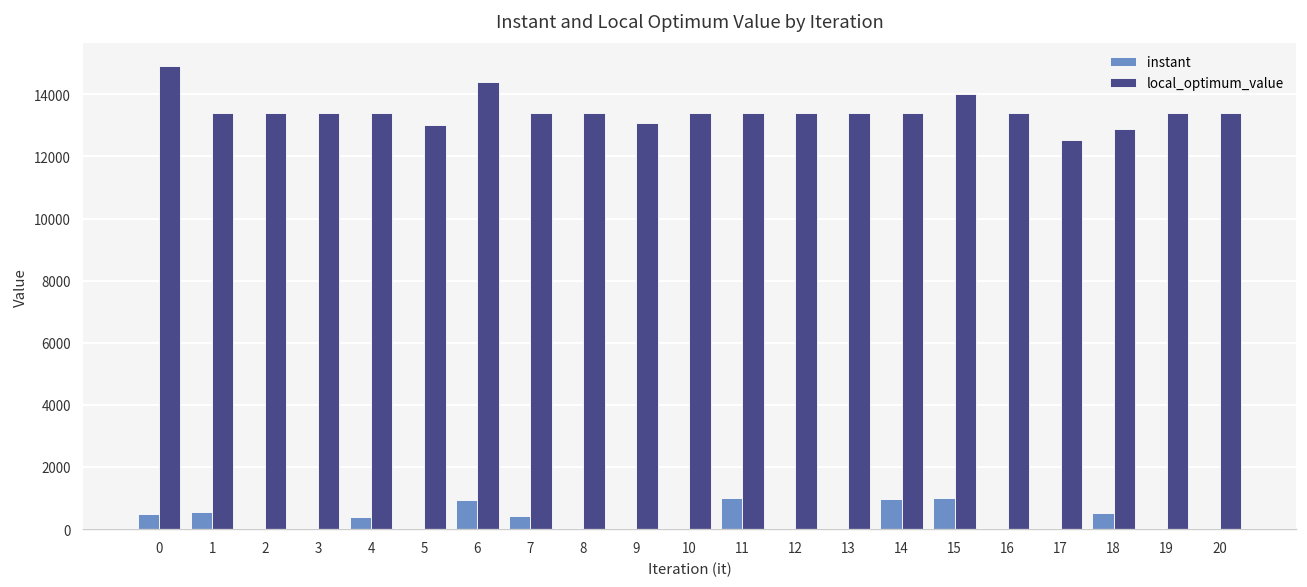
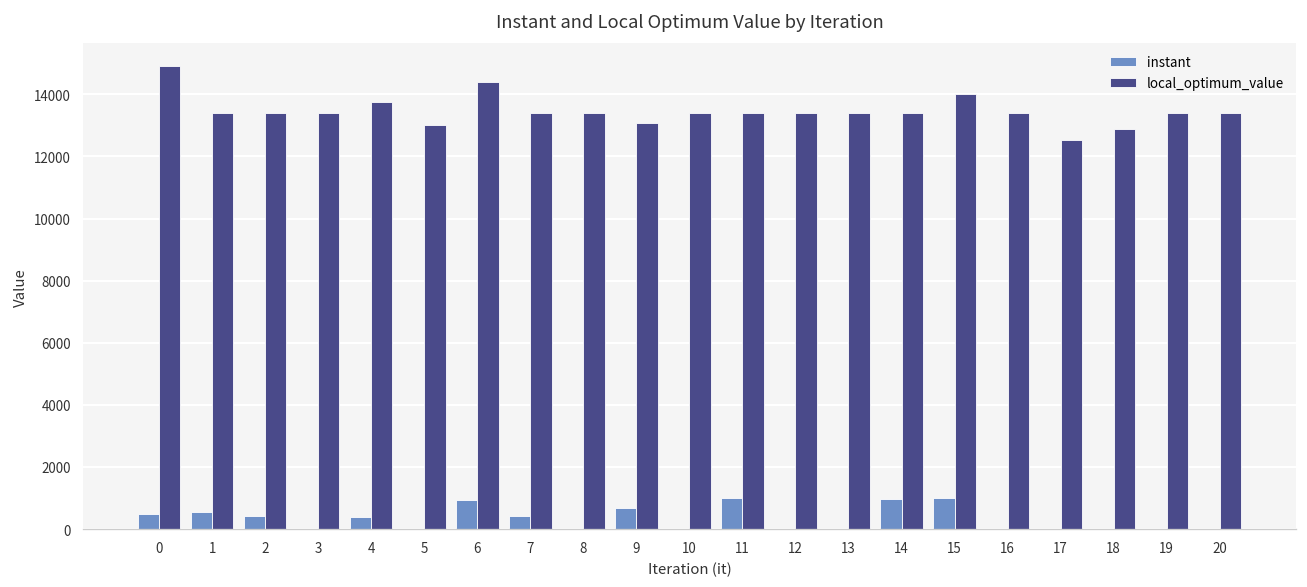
instant, 2: 0 -> 400
local_optimum_value, 4: 13400 -> 13700
instant, 9: 0 -> 700
instant, 18: 500 -> 0
